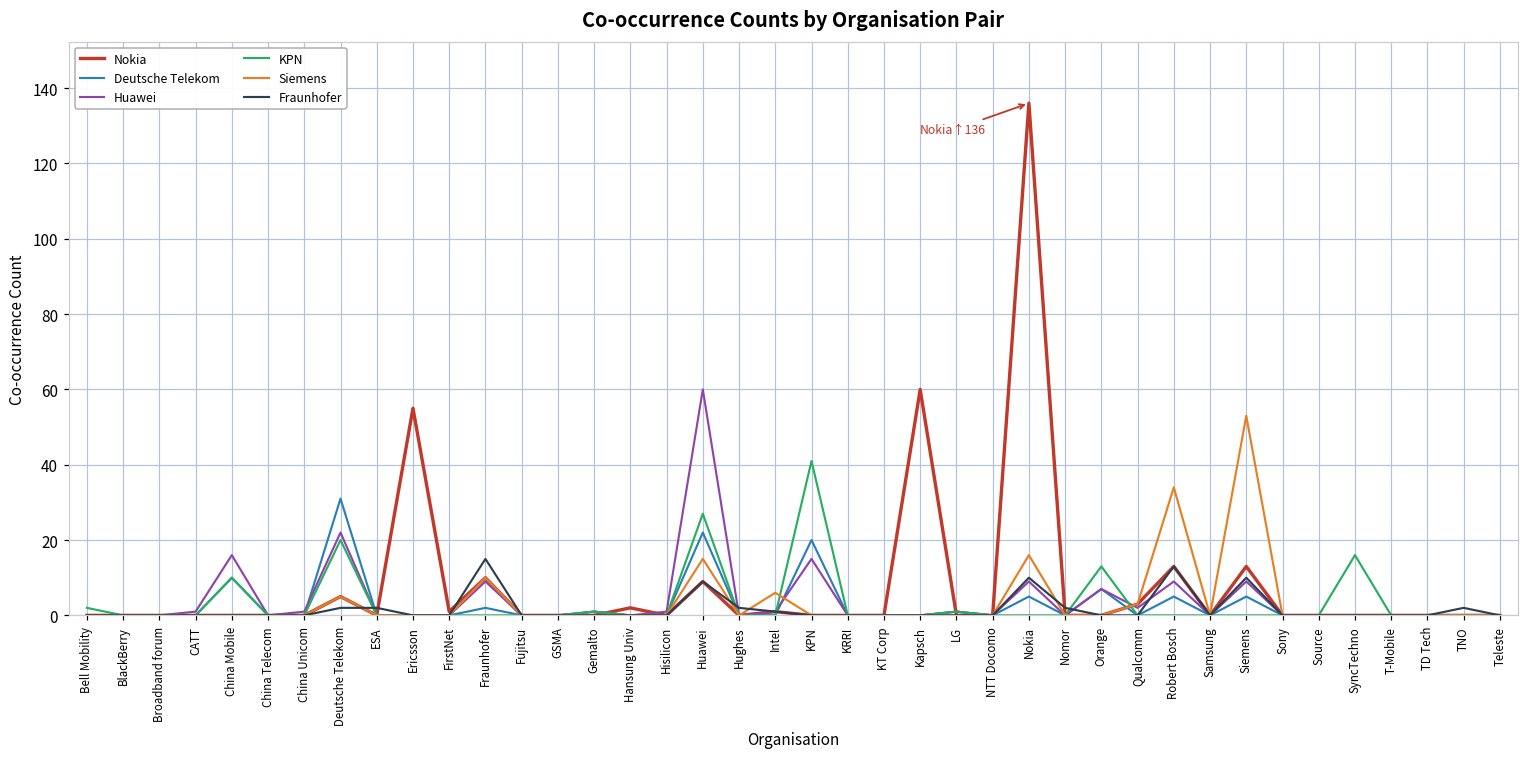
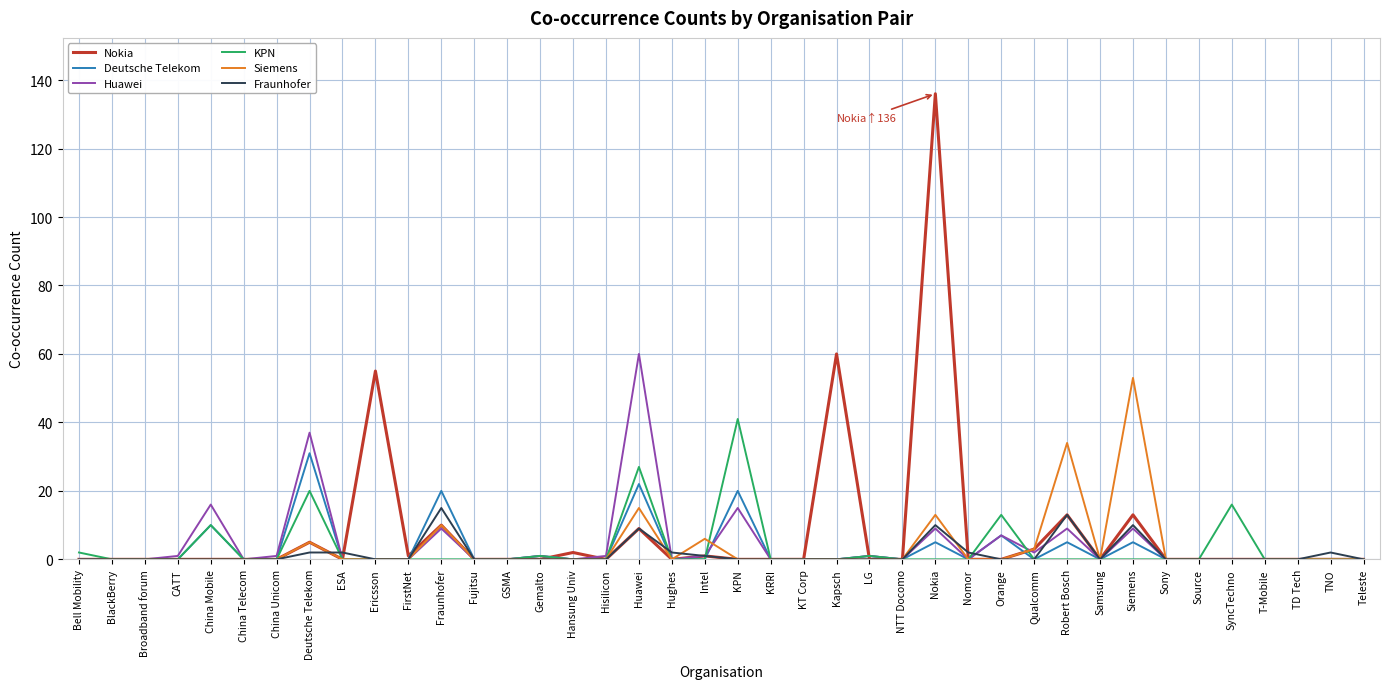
Huawei, Deutsche Telekom: 22 -> 37
Deutsche Telekom, Fraunhofer: 2 -> 20
Siemens, Nokia: 16 -> 13
